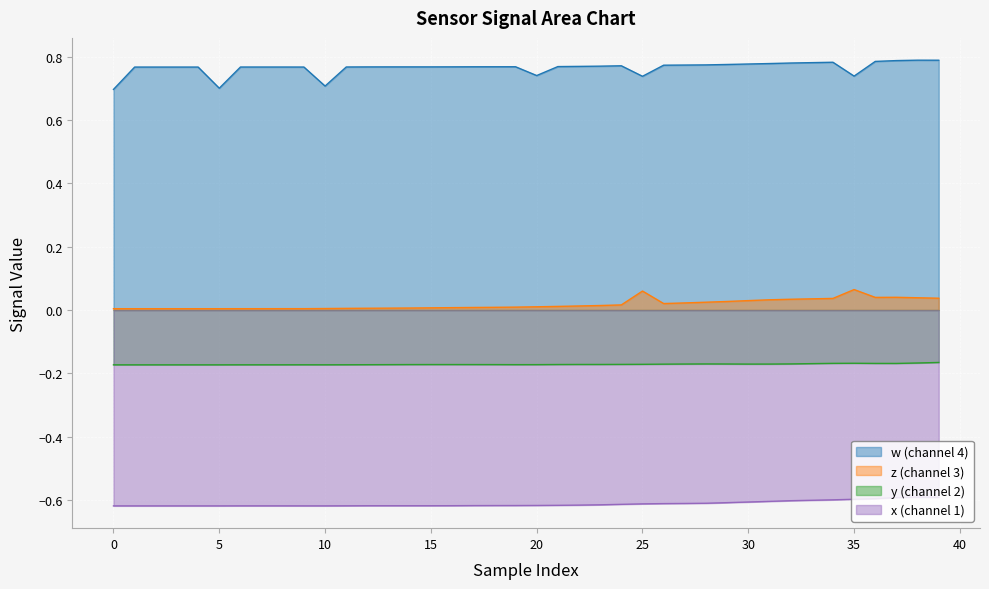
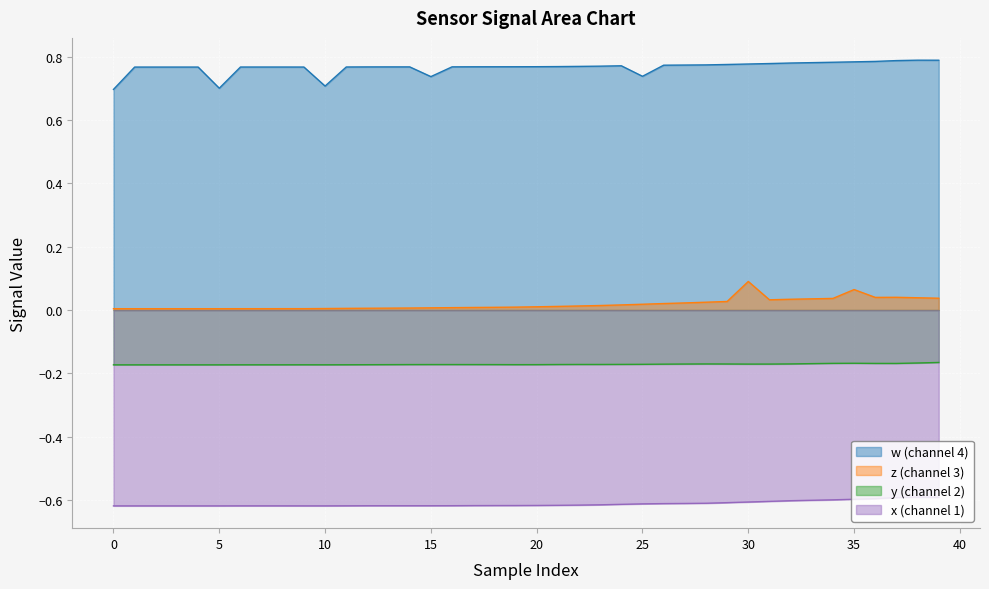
w (channel 4), 15: 0.77 -> 0.74
w (channel 4), 20: 0.74 -> 0.77
z (channel 3), 25: 0.06 -> 0.02
z (channel 3), 30: 0.03 -> 0.09
w (channel 4), 35: 0.74 -> 0.78
